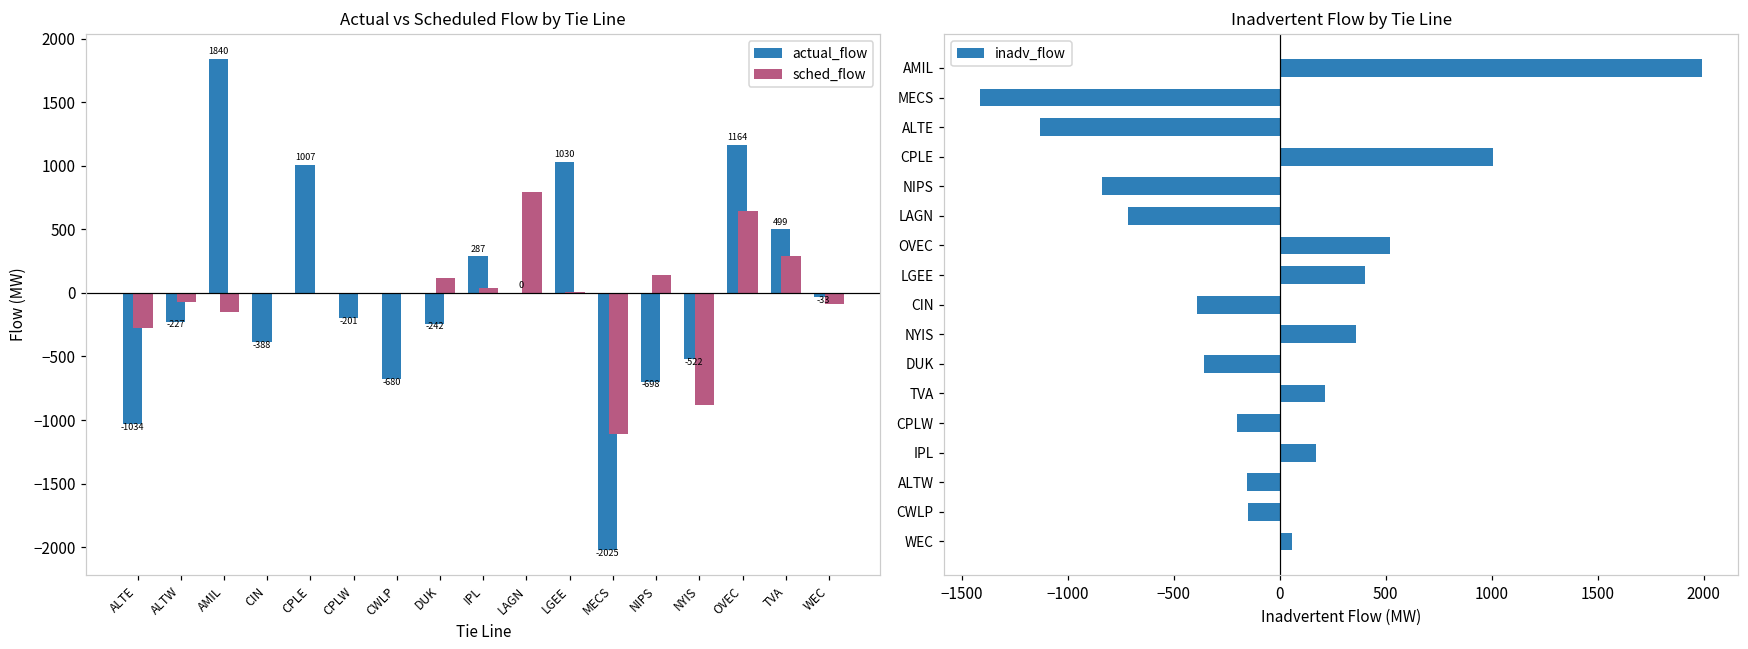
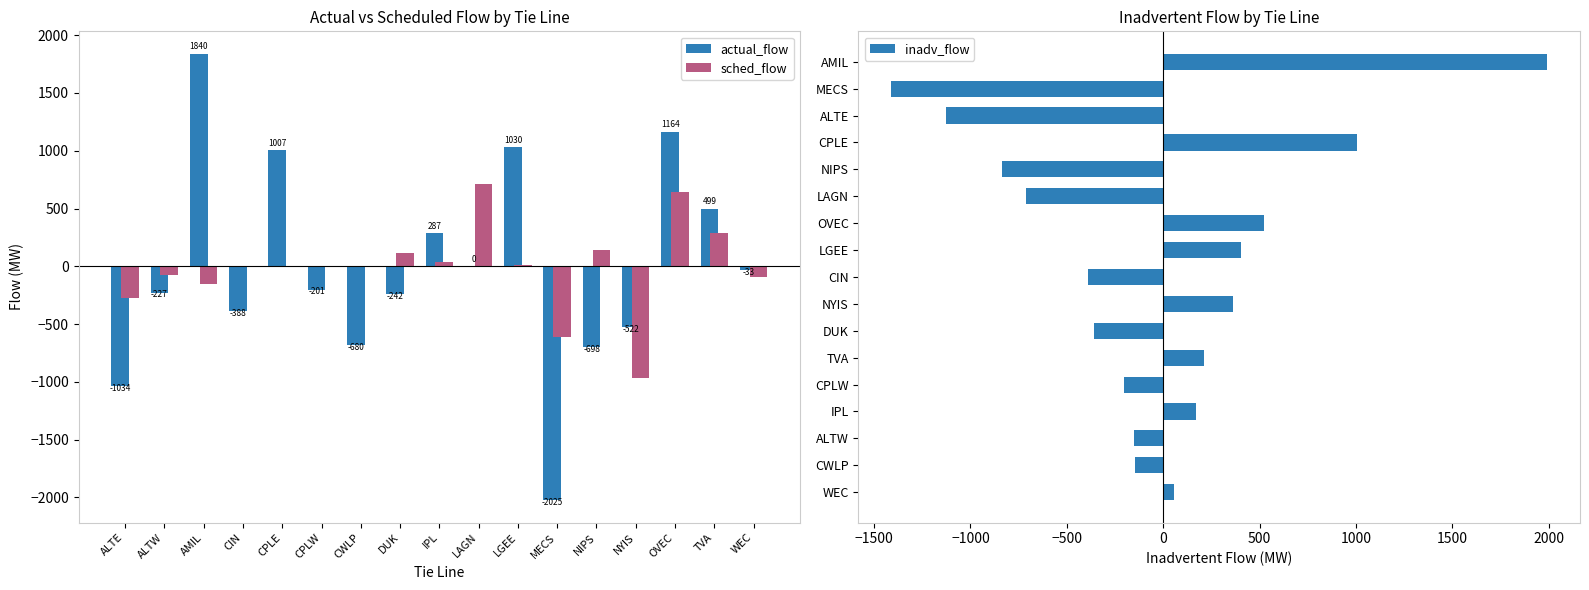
Actual vs Scheduled Flow by Tie Line, sched_flow, LAGN: 790 -> 710
Actual vs Scheduled Flow by Tie Line, sched_flow, MECS: -1110 -> -610
Actual vs Scheduled Flow by Tie Line, sched_flow, NYIS: -880 -> -970
